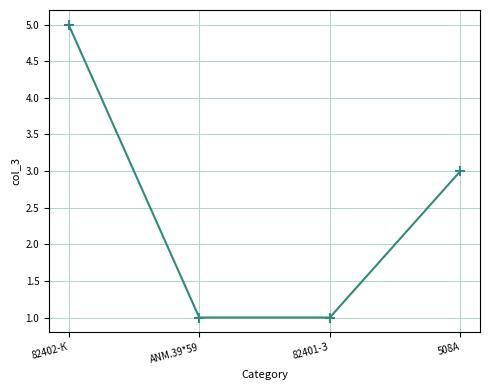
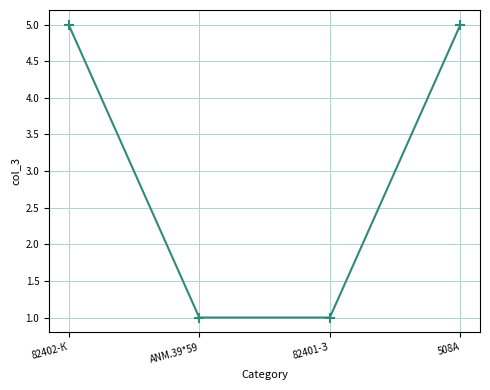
508А: 3 -> 5
